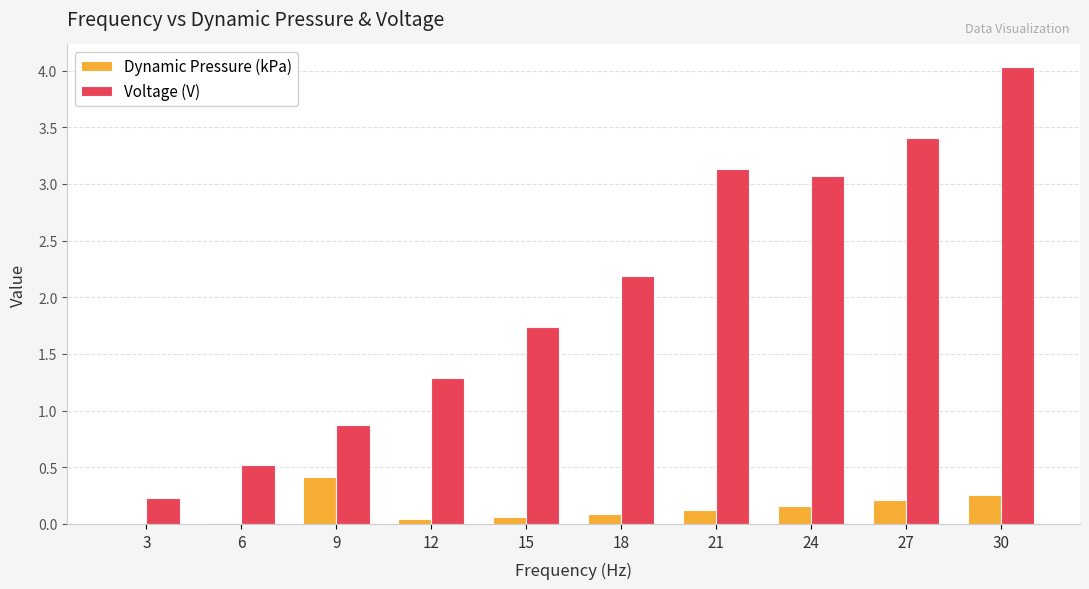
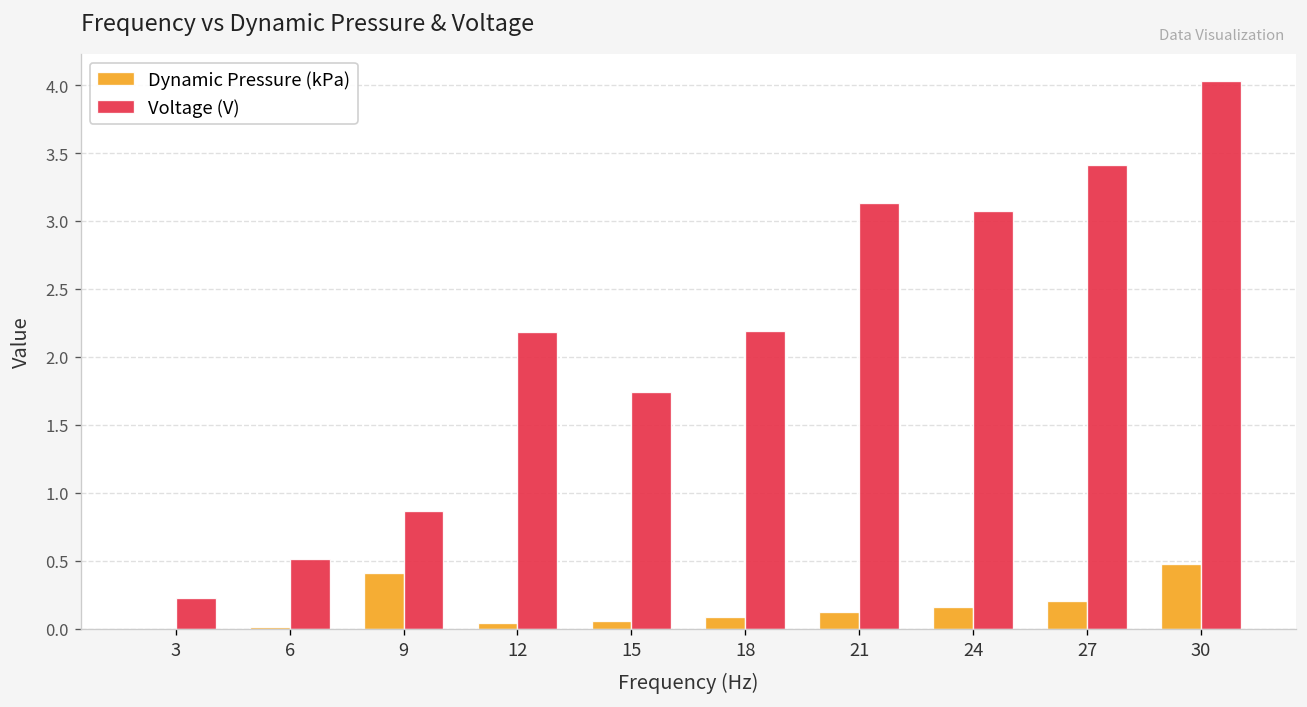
Voltage (V), 12: 1.29 -> 2.18
Dynamic Pressure (kPa), 30: 0.26 -> 0.48
